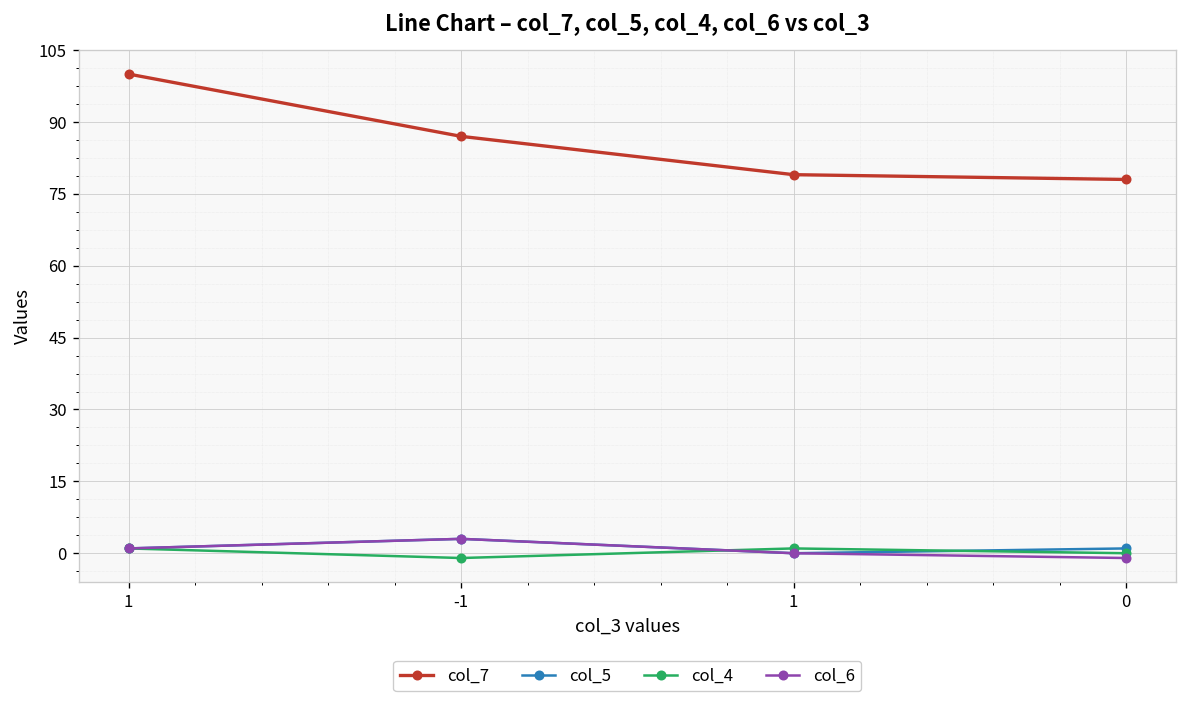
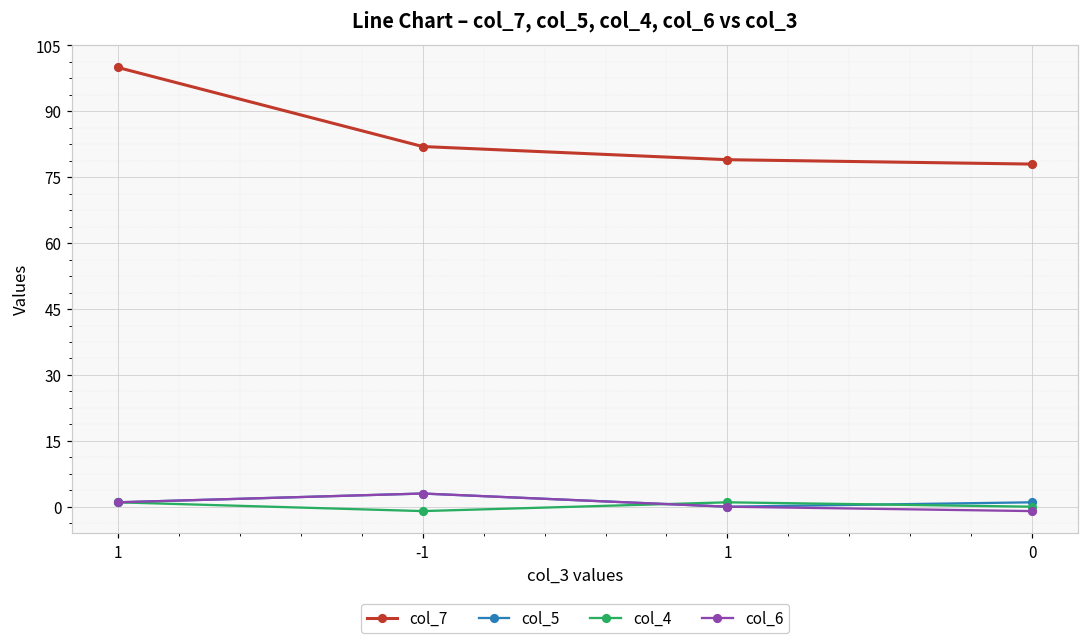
col_7, -1: 87 -> 82
